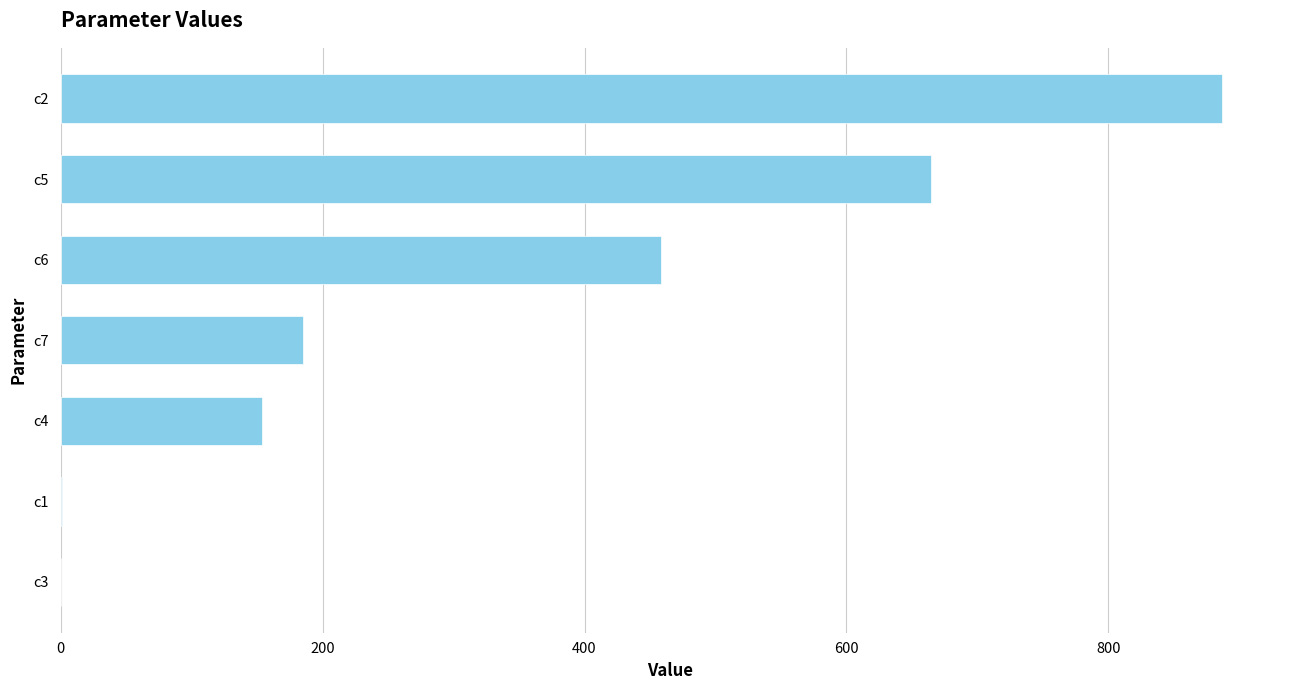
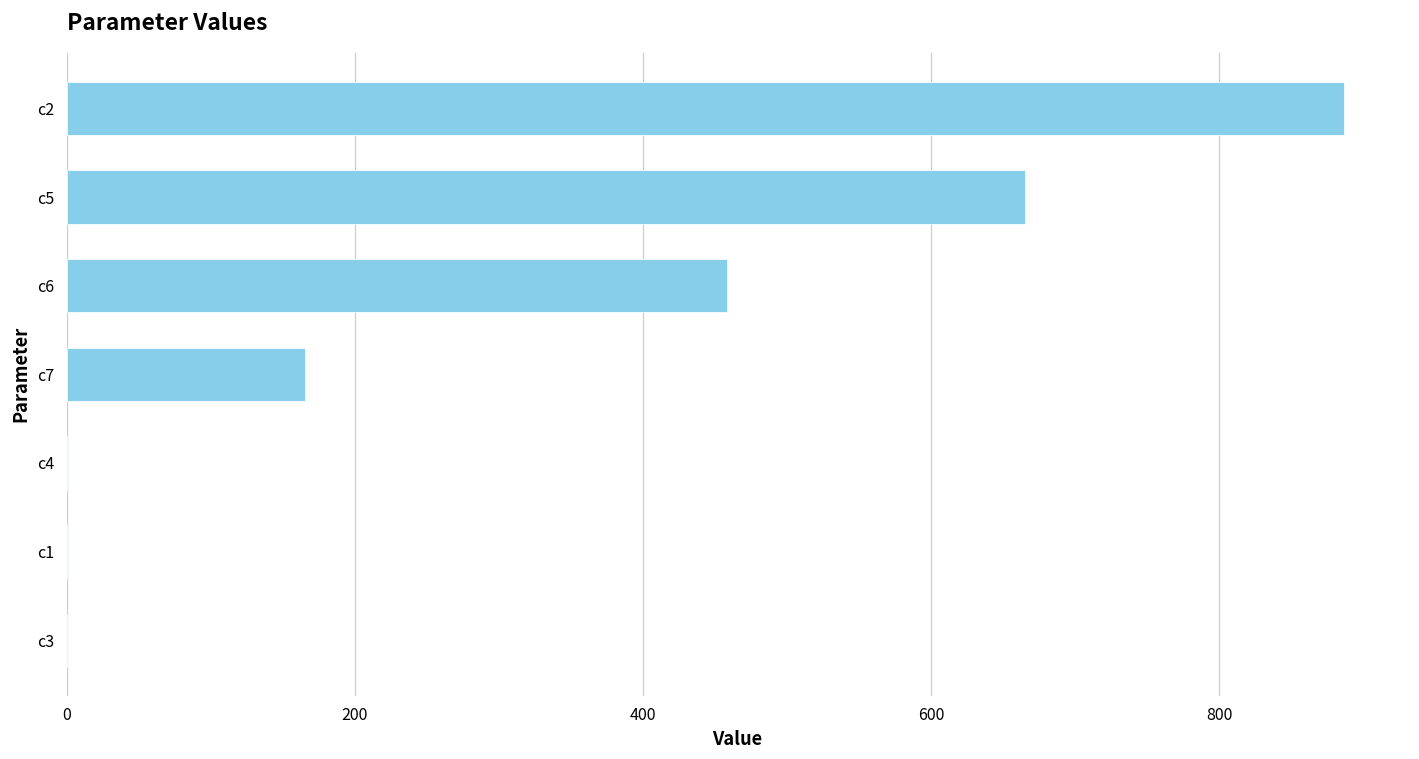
c7: 185 -> 165
c4: 154 -> 1
